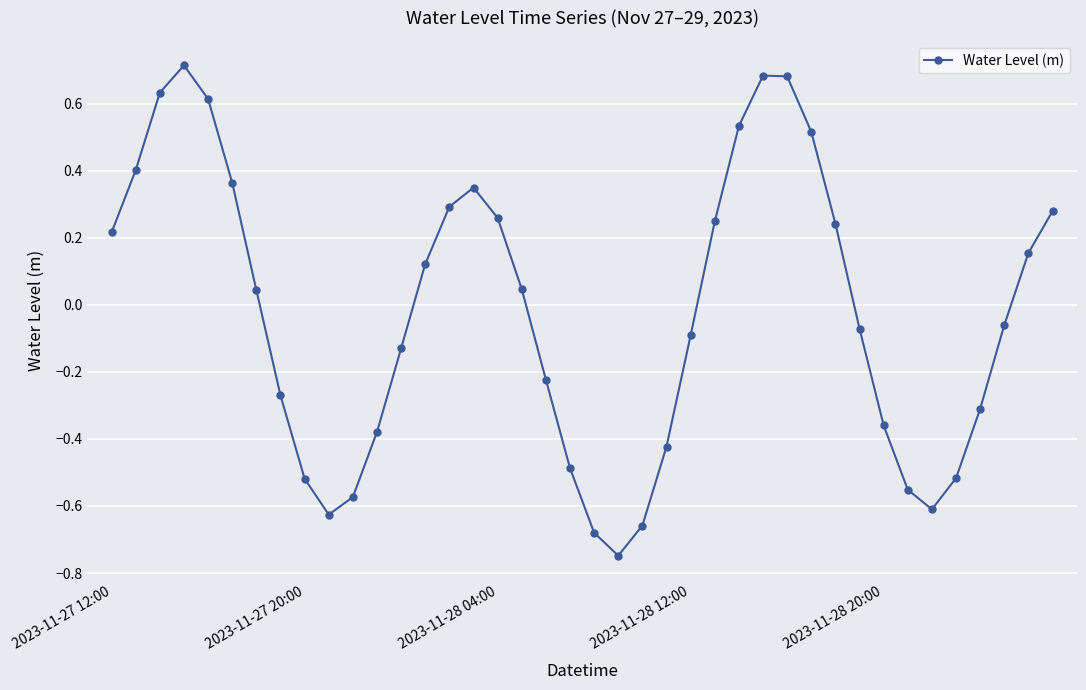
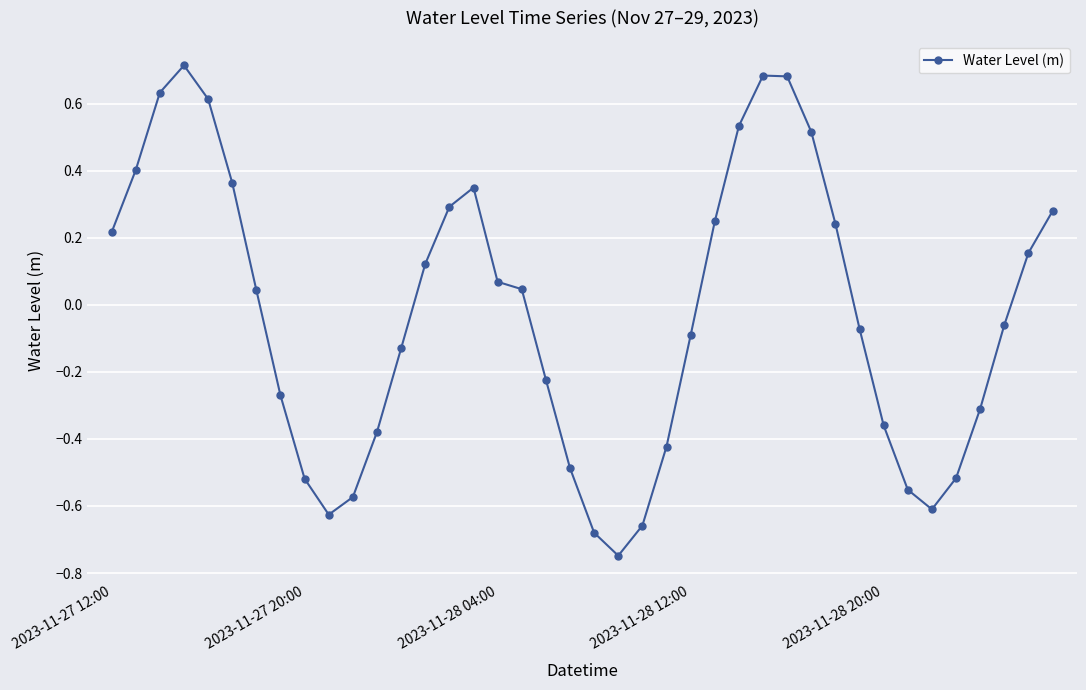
2023-11-28 04:00: 0.26 -> 0.07
